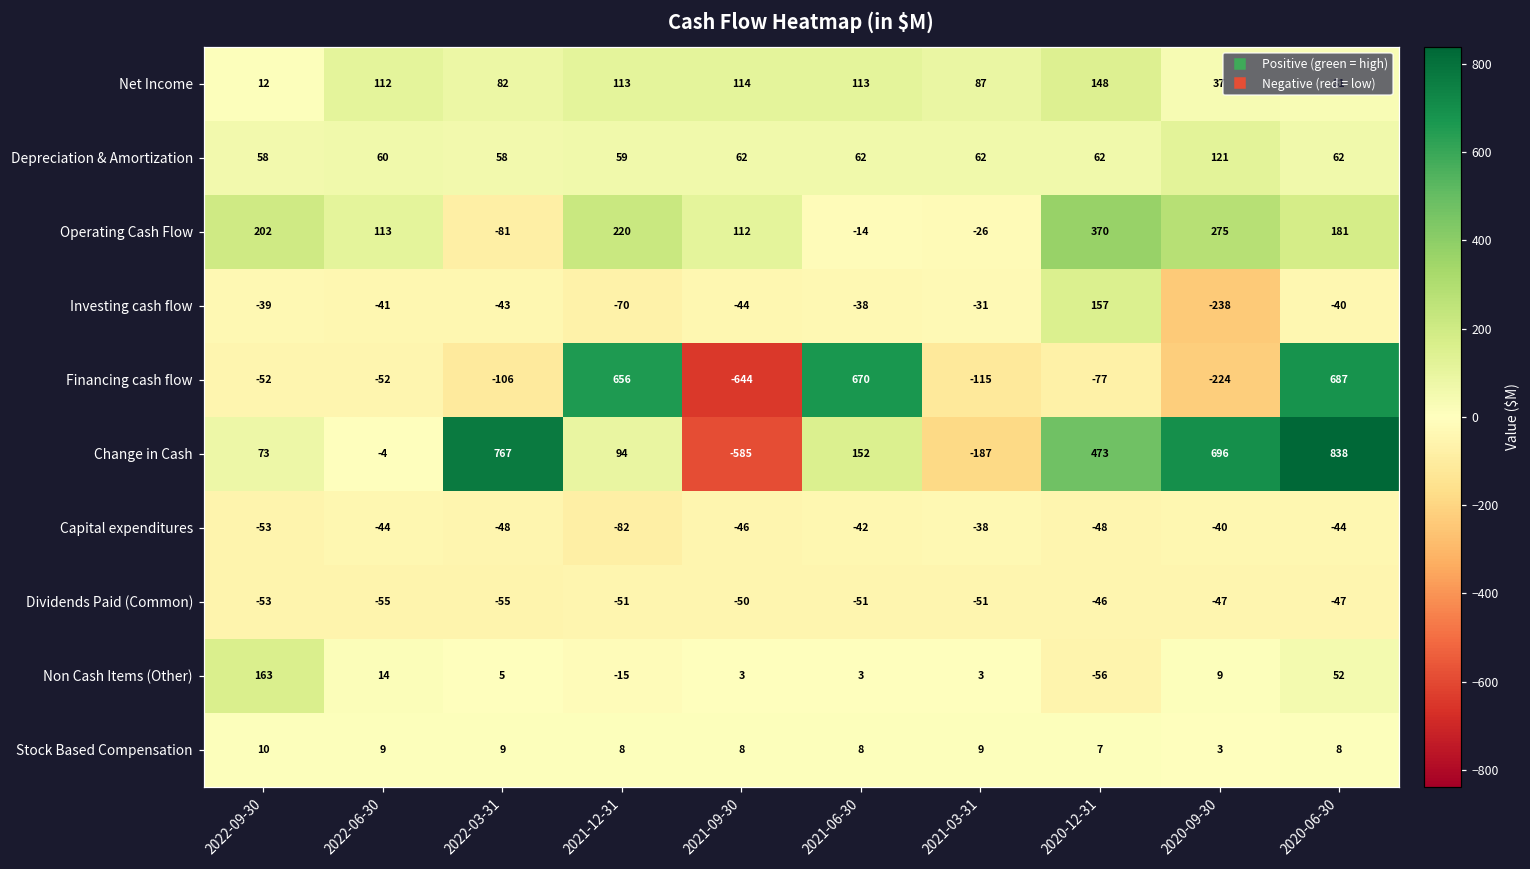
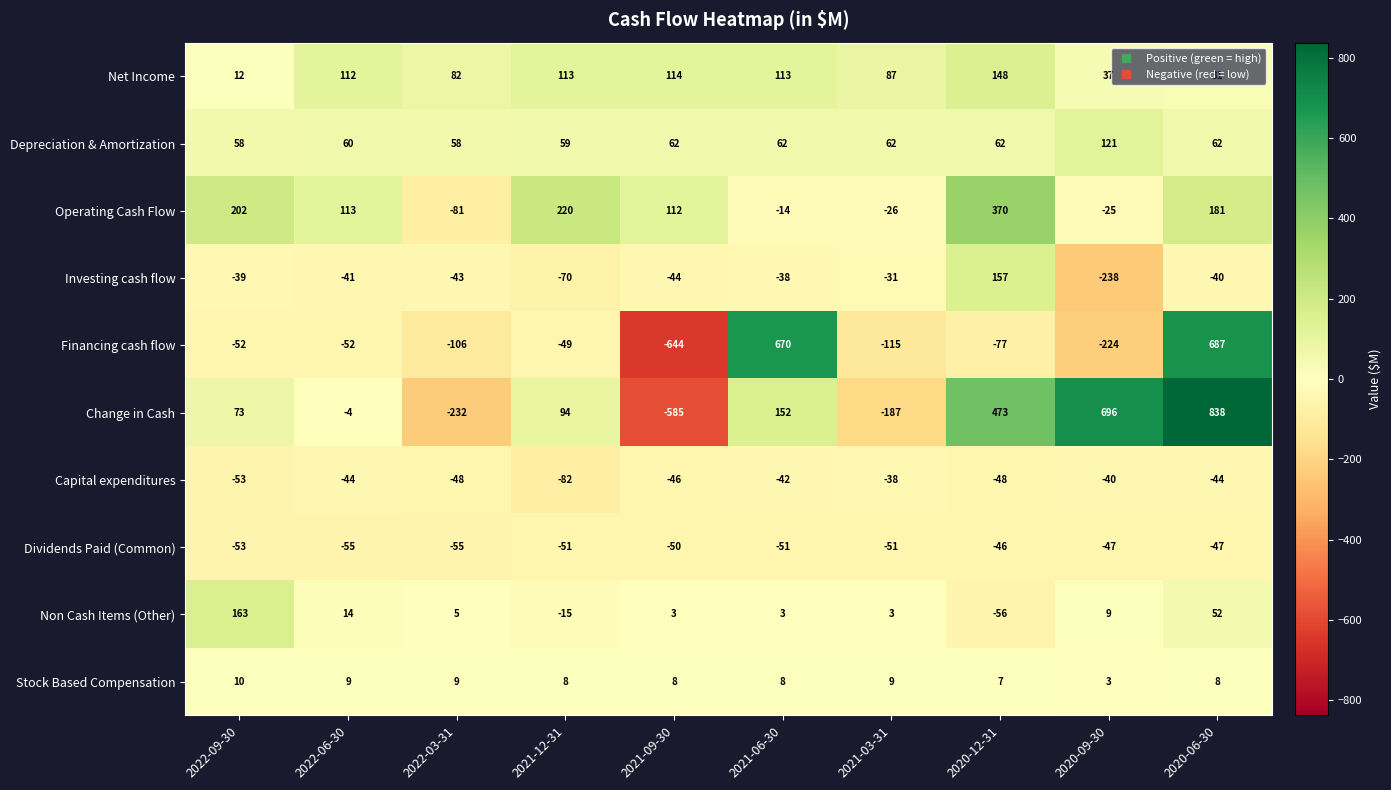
Operating Cash Flow, 2020-09-30: 275 -> -25
Financing cash flow, 2021-12-31: 656 -> -49
Change in Cash, 2022-03-31: 767 -> -232
